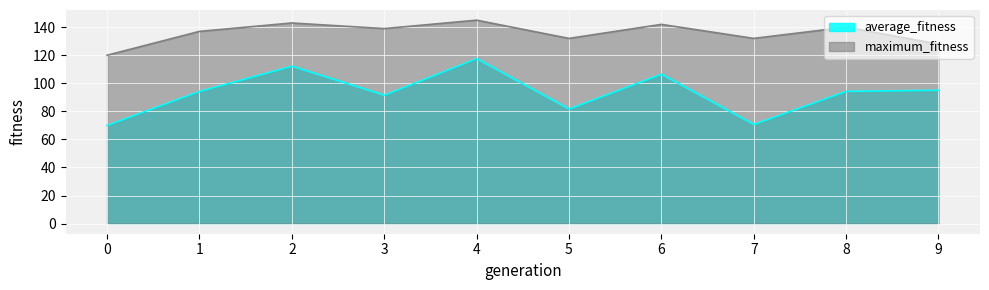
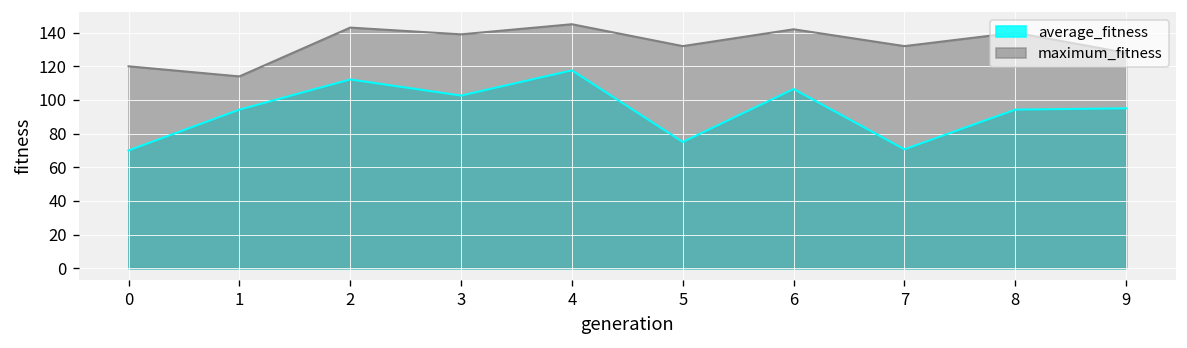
maximum_fitness, 1: 137 -> 114
average_fitness, 3: 92 -> 103
average_fitness, 5: 82 -> 75
